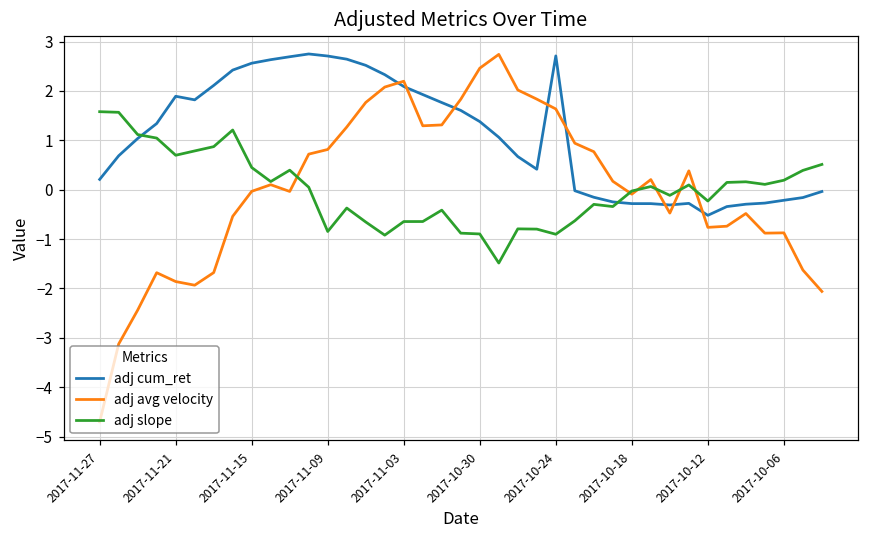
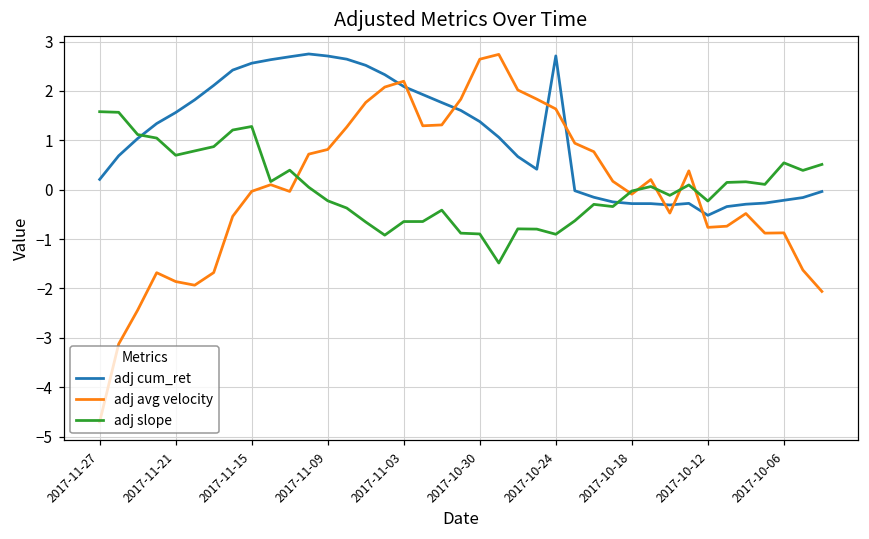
adj cum_ret, 2017-11-21: 1.9 -> 1.6
adj slope, 2017-11-15: 0.4 -> 1.3
adj slope, 2017-11-09: -0.8 -> -0.2
adj avg velocity, 2017-10-30: 2.5 -> 2.6
adj slope, 2017-10-06: 0.2 -> 0.5
